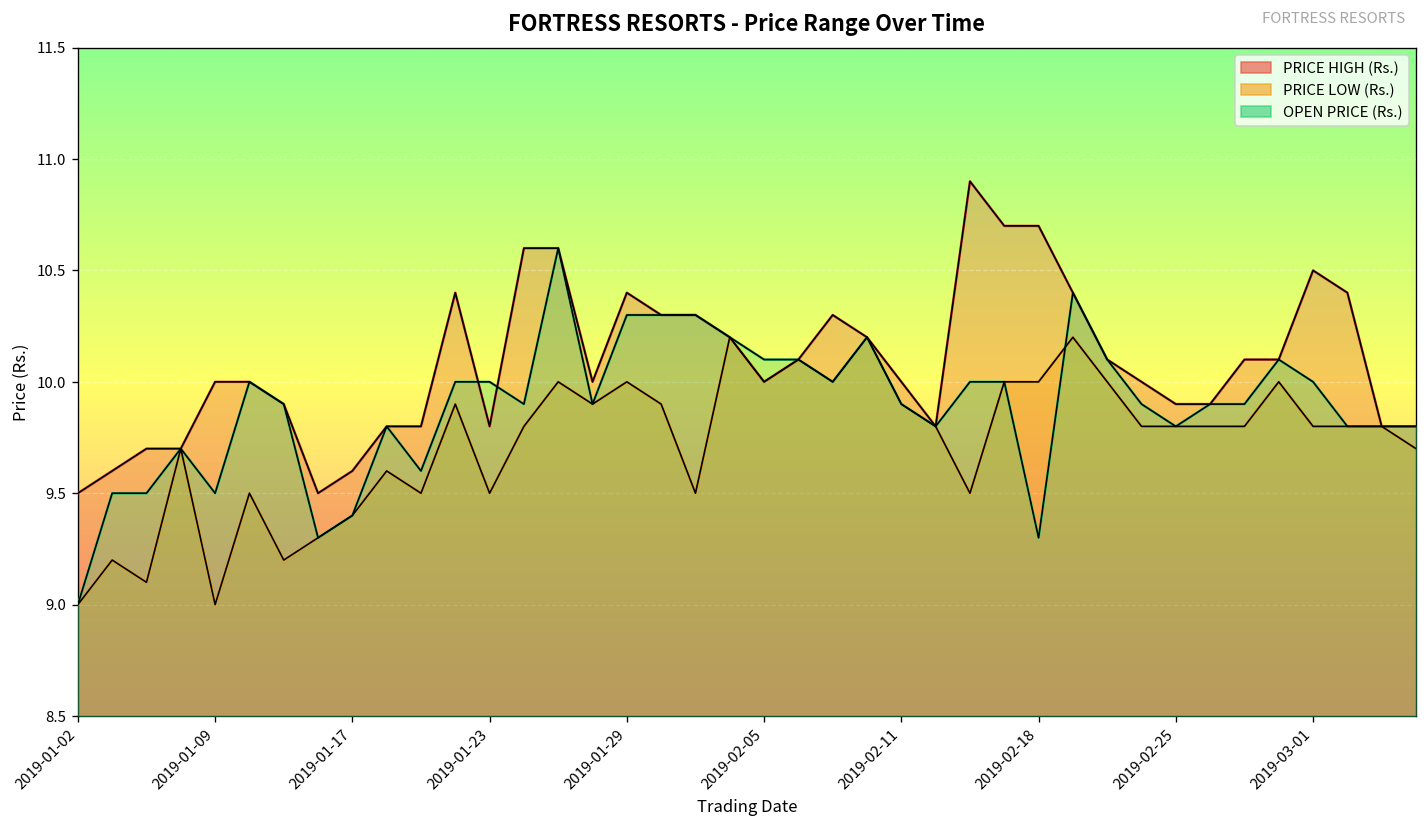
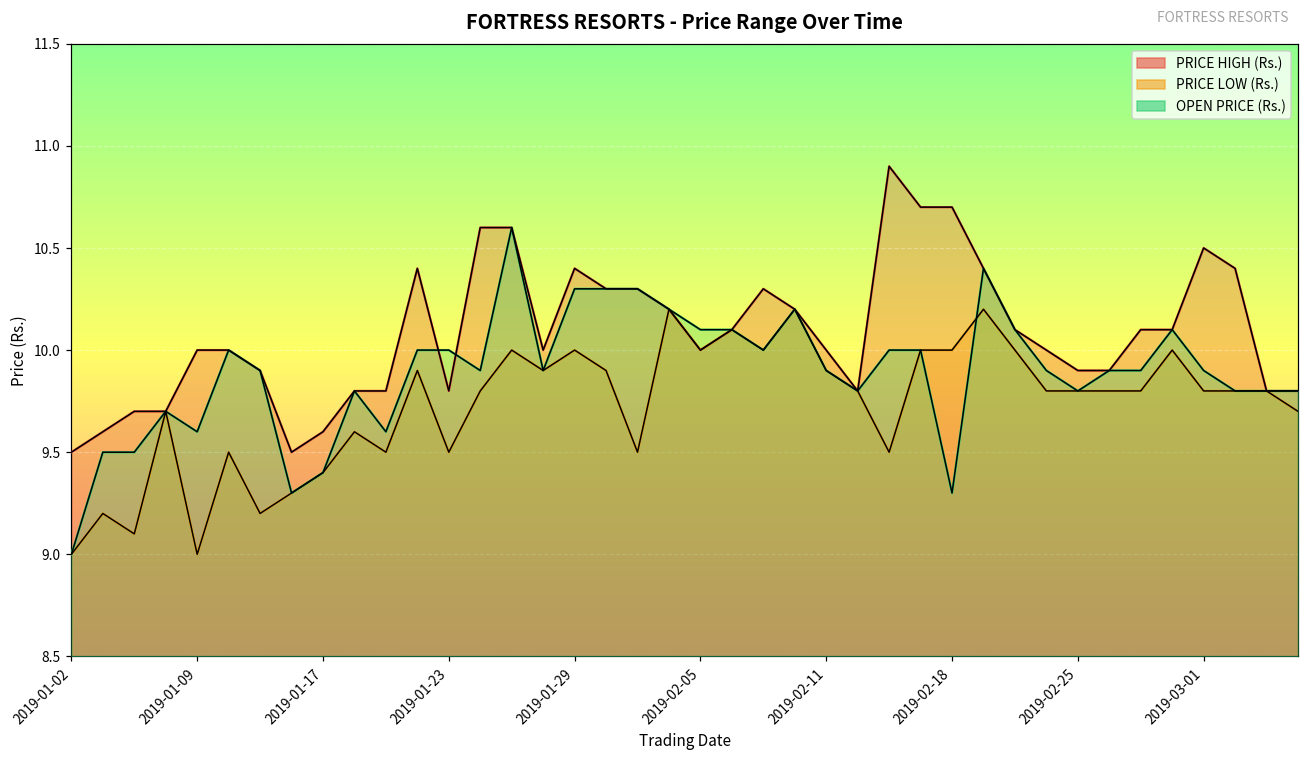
OPEN PRICE (Rs.), 2019-01-09: 9.5 -> 9.6
OPEN PRICE (Rs.), 2019-03-01: 10.0 -> 9.9
